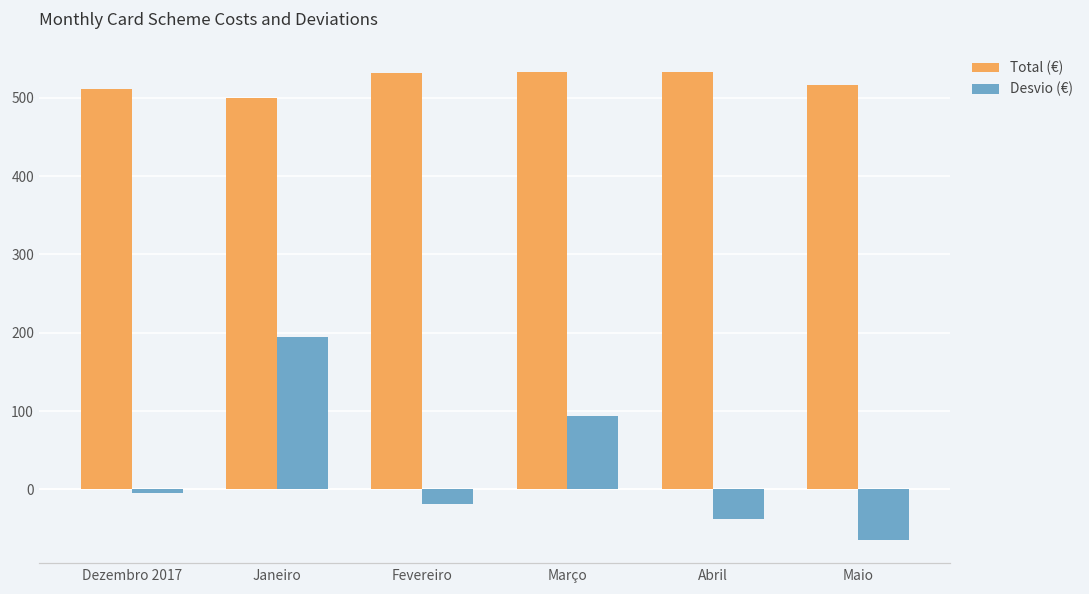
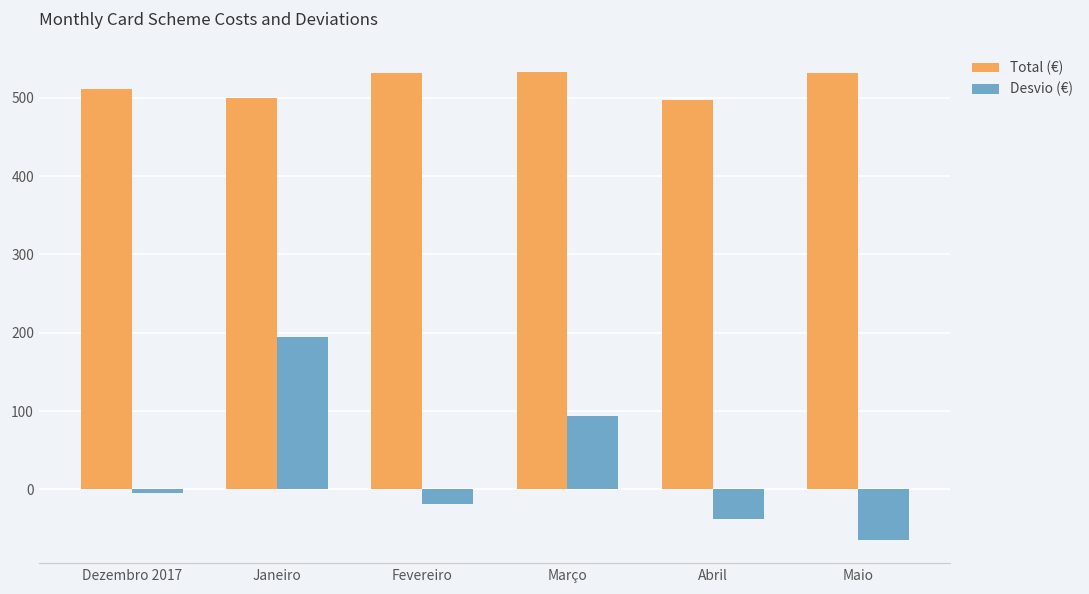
Total (€), Abril: 530 -> 500
Total (€), Maio: 520 -> 530
